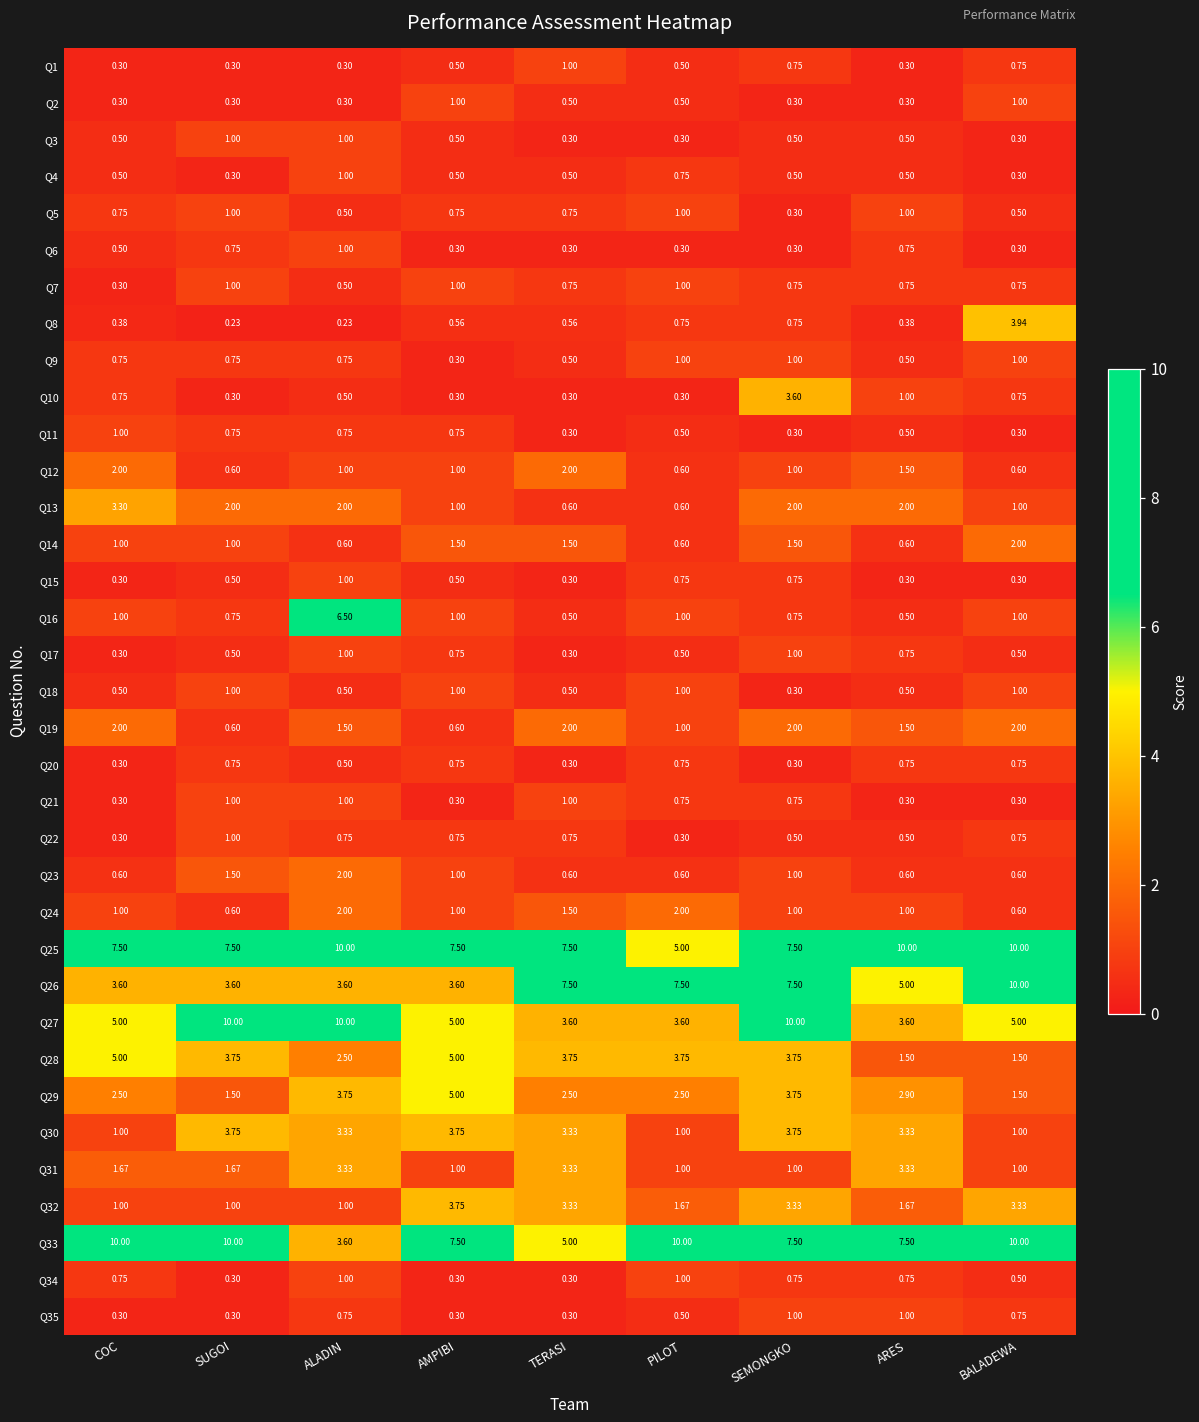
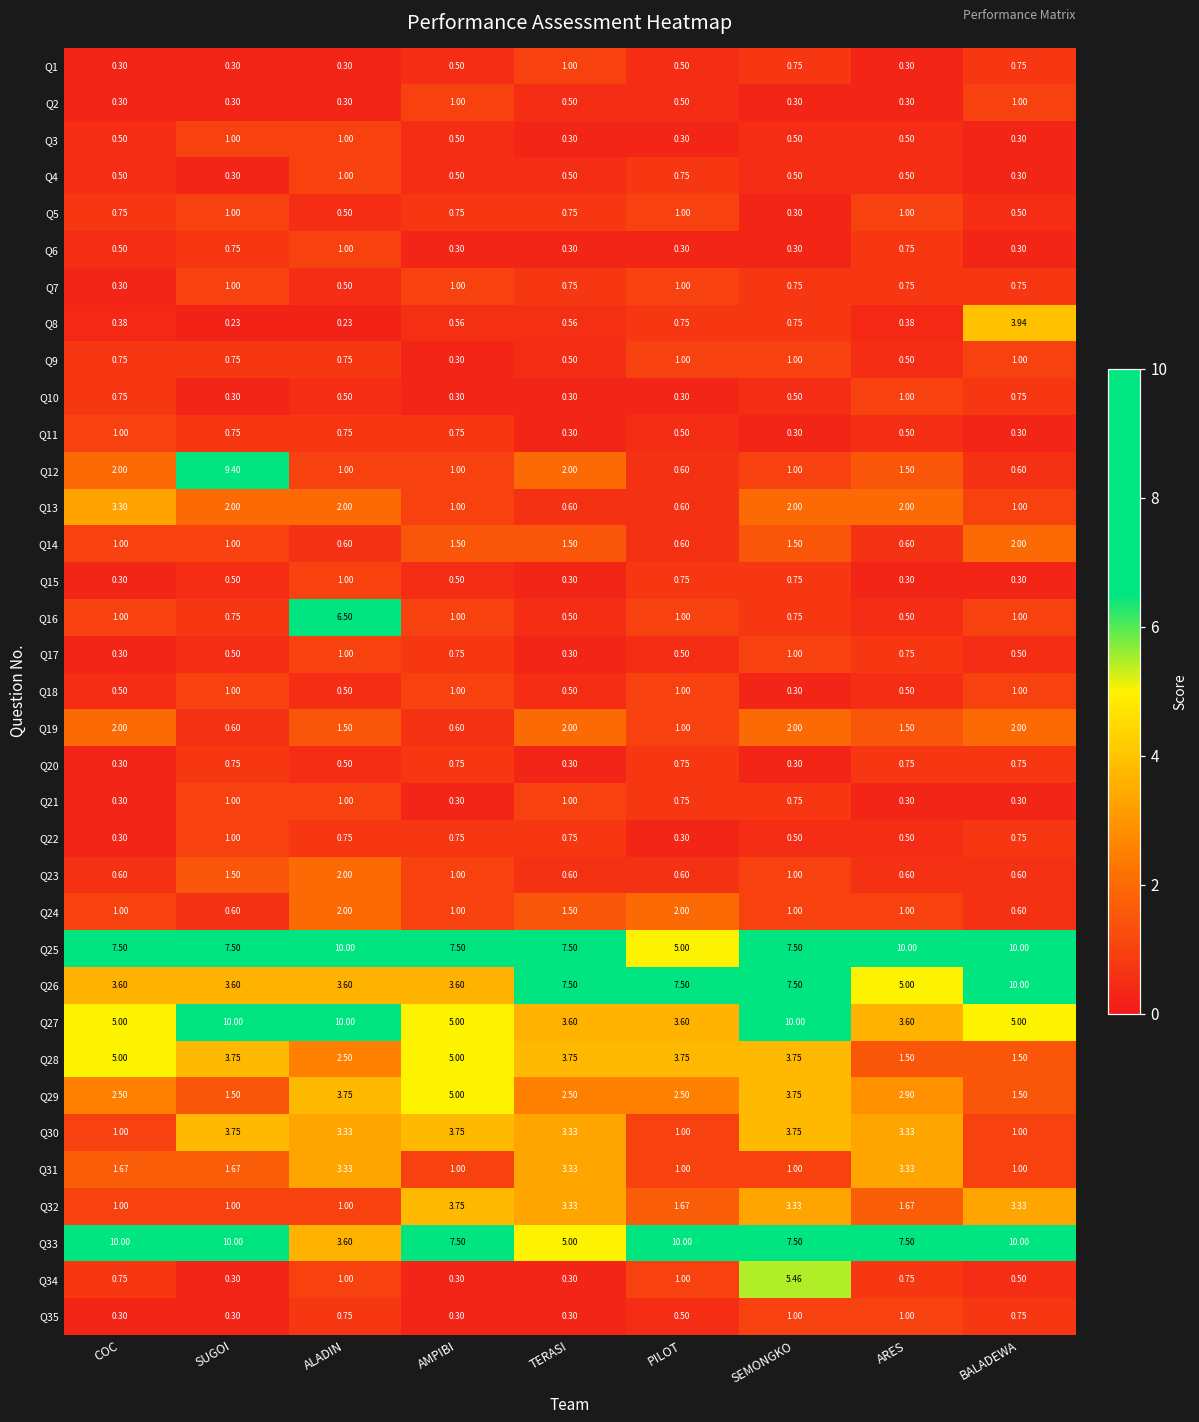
Q10, SEMONGKO: 3.60 -> 0.50
Q12, SUGOI: 0.60 -> 9.40
Q34, SEMONGKO: 0.75 -> 5.46
